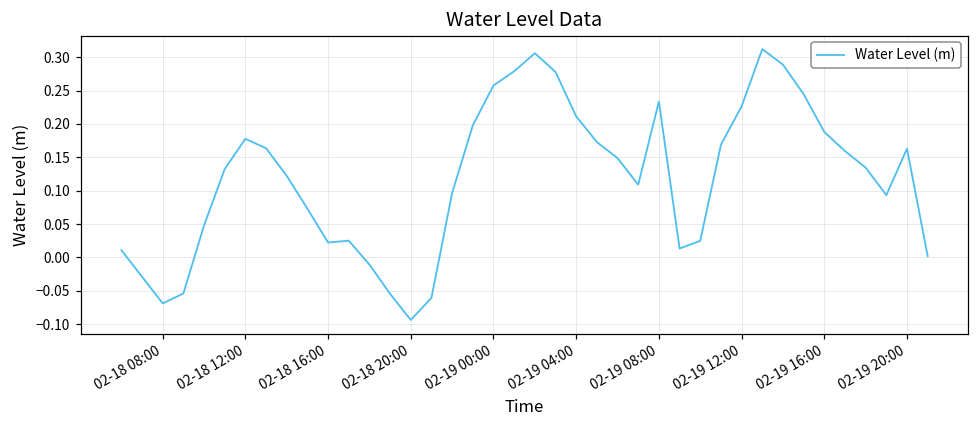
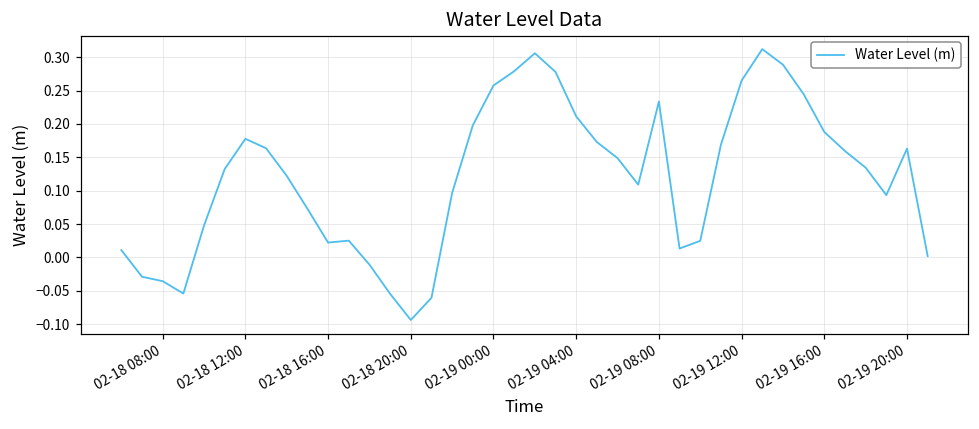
02-18 08:00: -0.07 -> -0.04
02-19 12:00: 0.23 -> 0.27
